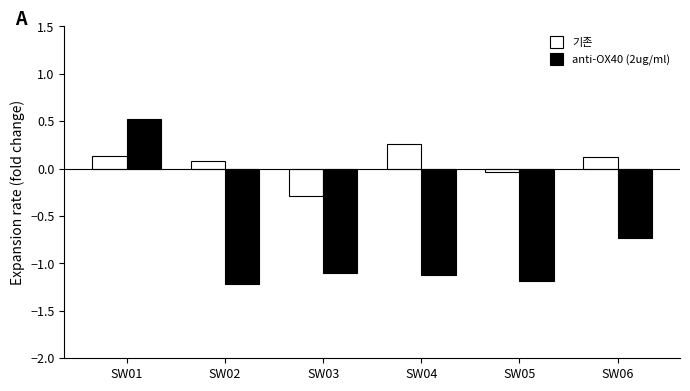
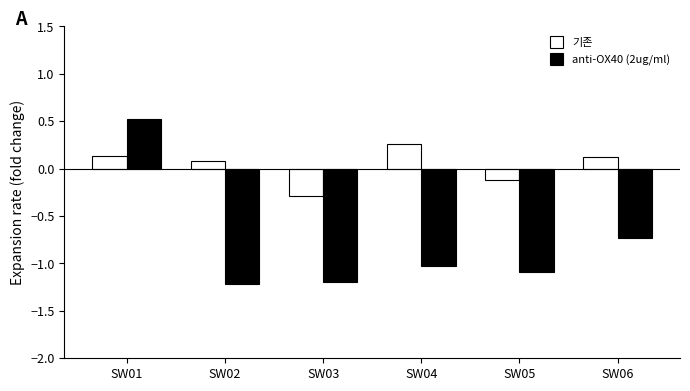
anti-OX40 (2ug/ml), SW03: -1.1 -> -1.2
anti-OX40 (2ug/ml), SW04: -1.1 -> -1.0
기존, SW05: 0.0 -> -0.1
anti-OX40 (2ug/ml), SW05: -1.2 -> -1.1
